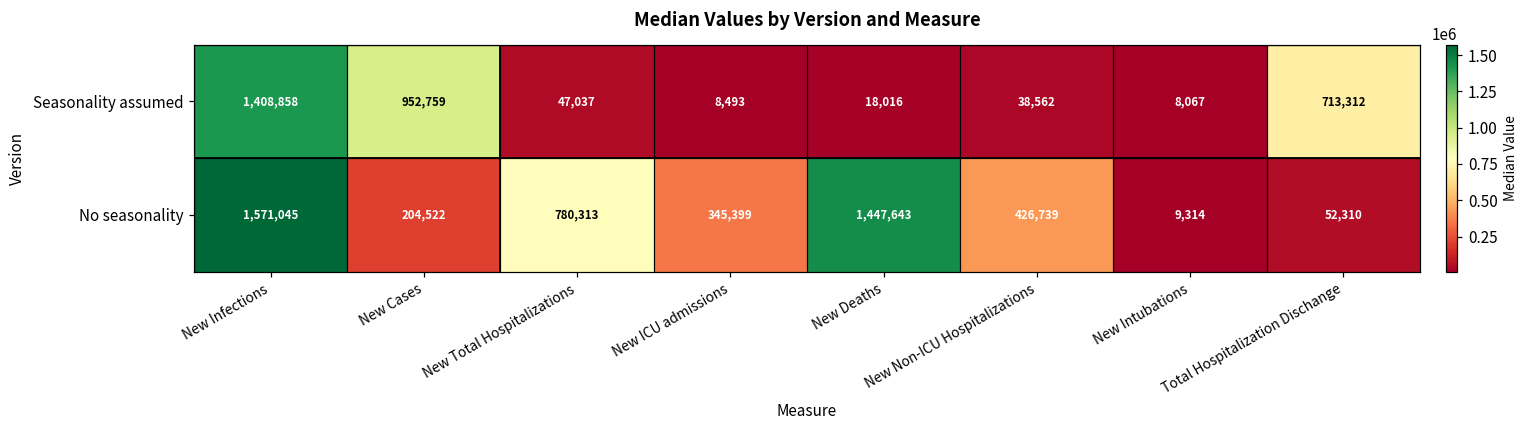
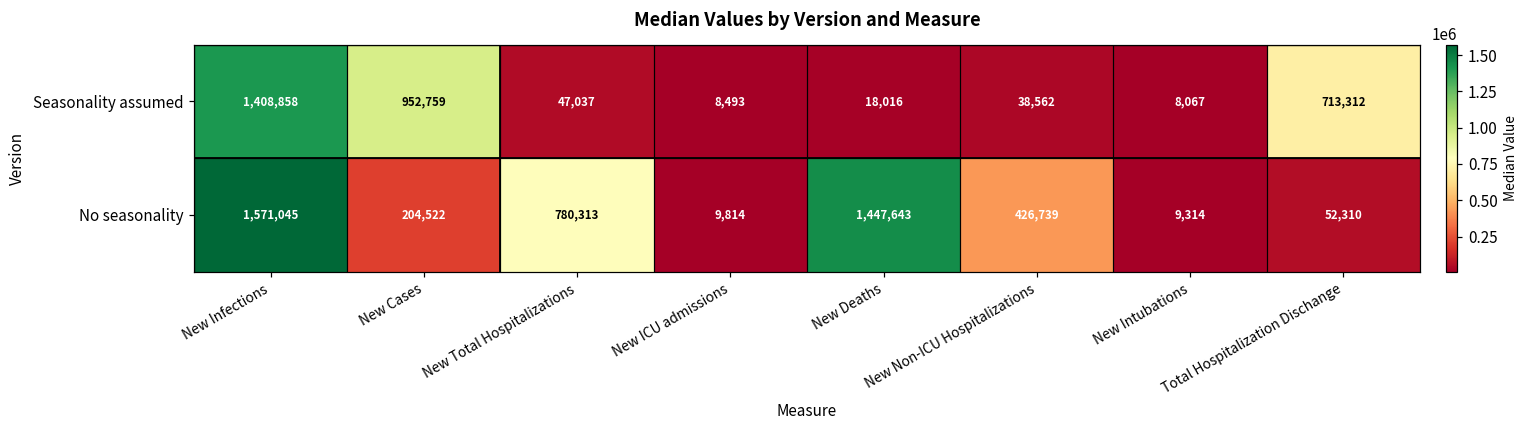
No seasonality, New ICU admissions: 345,399 -> 9,814
